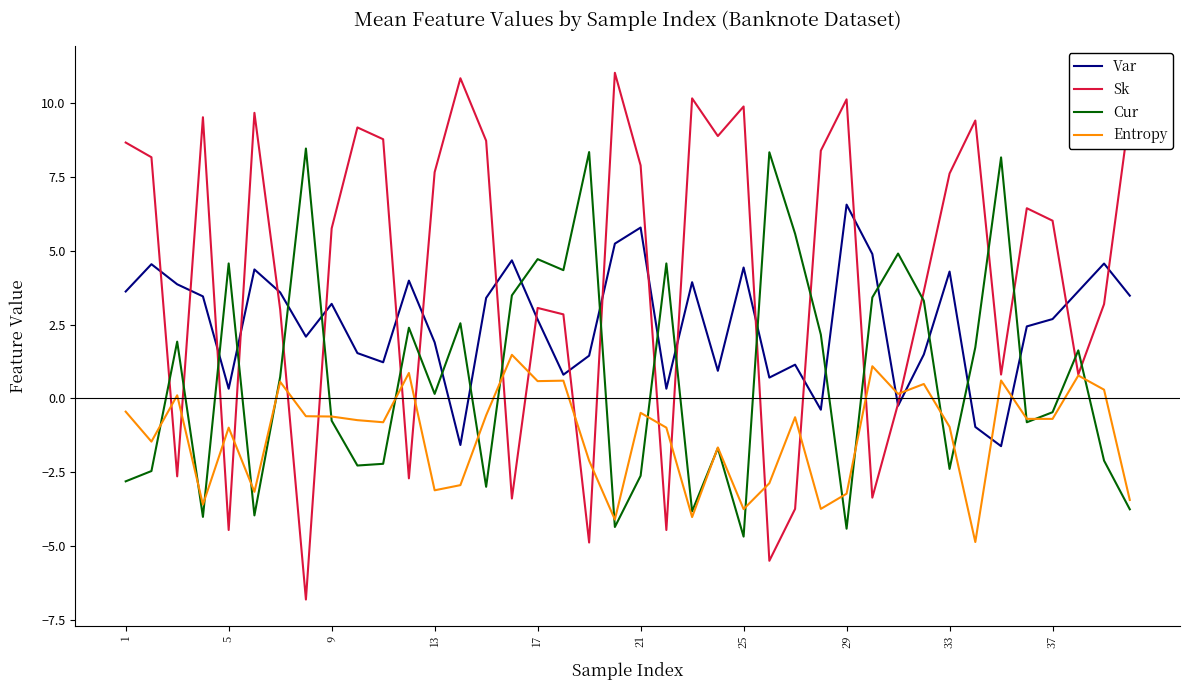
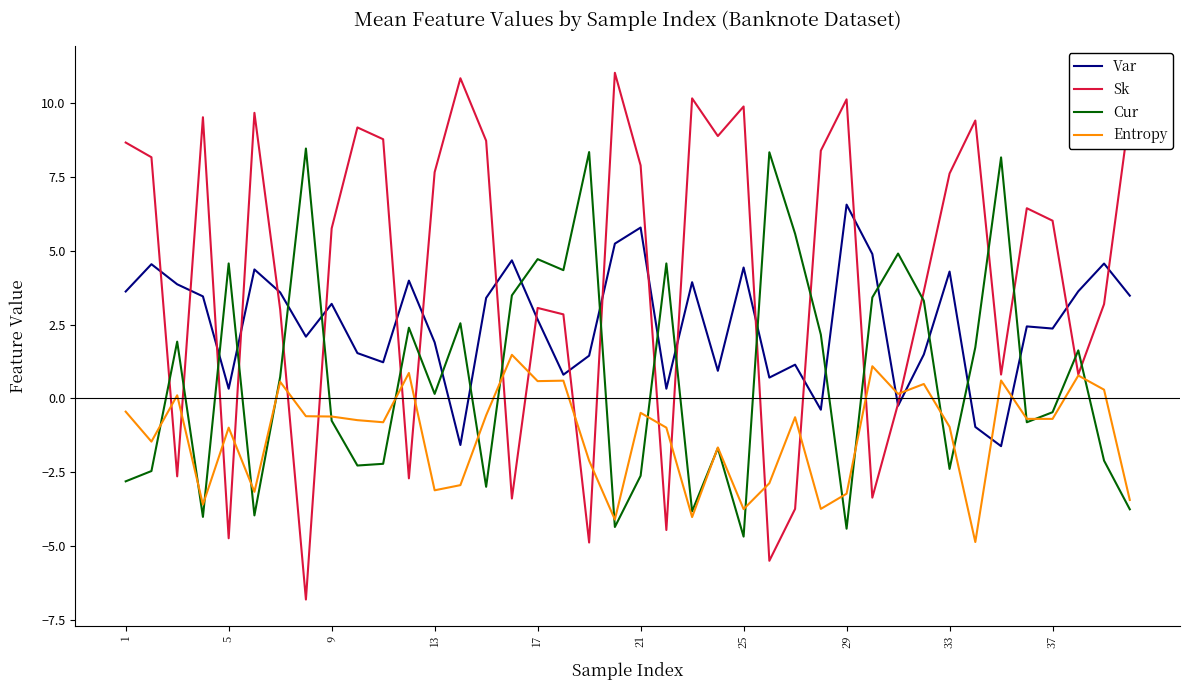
Sk, 5: -4.5 -> -4.7
Var, 37: 2.7 -> 2.4
